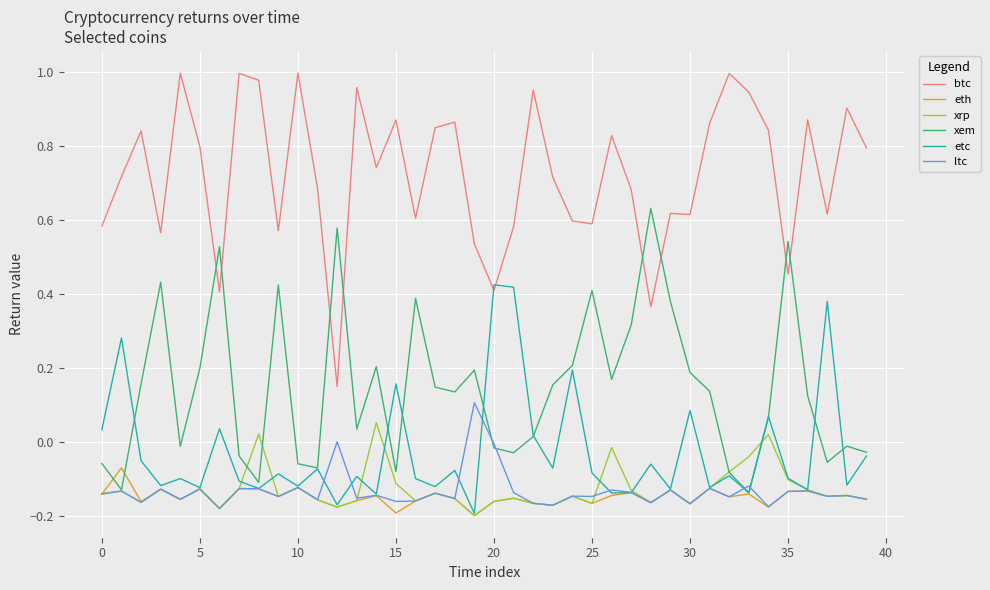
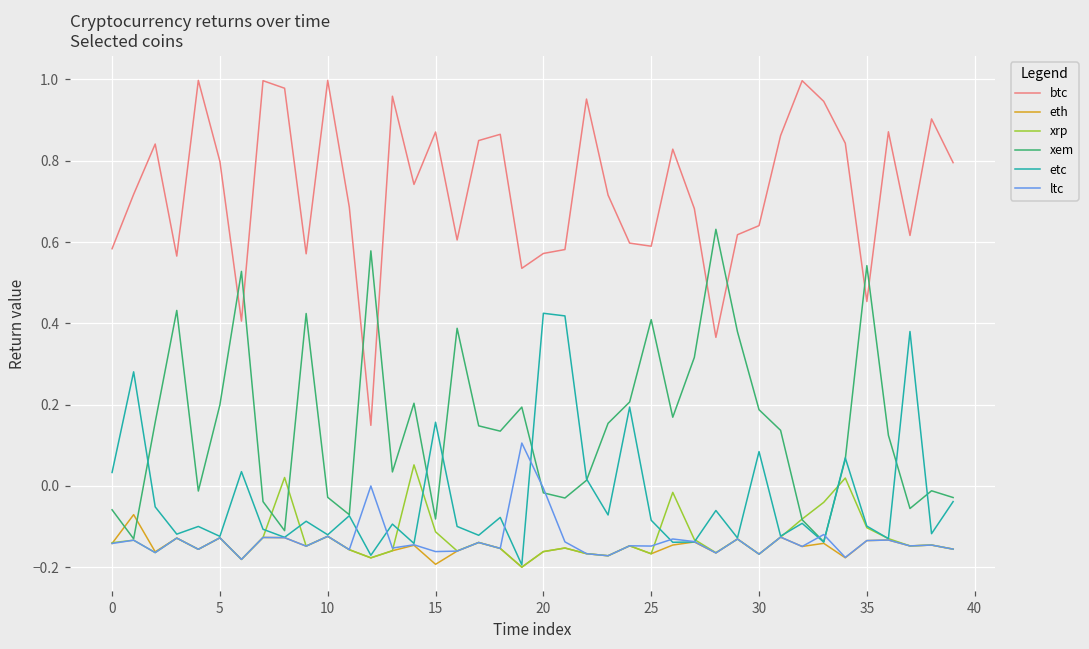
xem, 10: -0.06 -> -0.03
btc, 20: 0.41 -> 0.57
btc, 30: 0.62 -> 0.64
